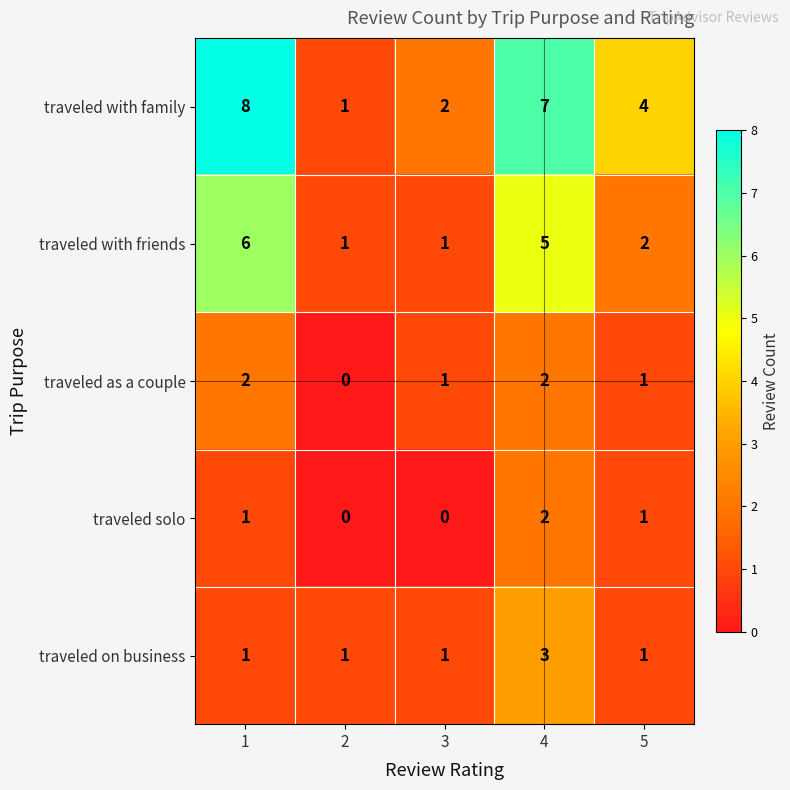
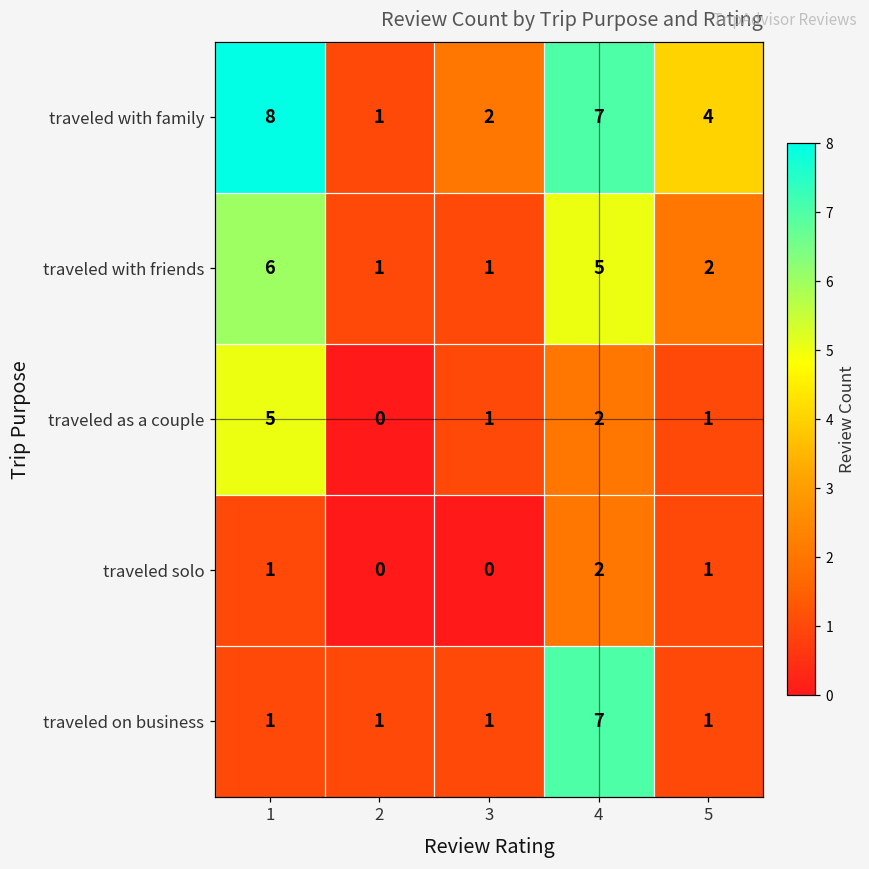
traveled as a couple, 1: 2 -> 5
traveled on business, 4: 3 -> 7
